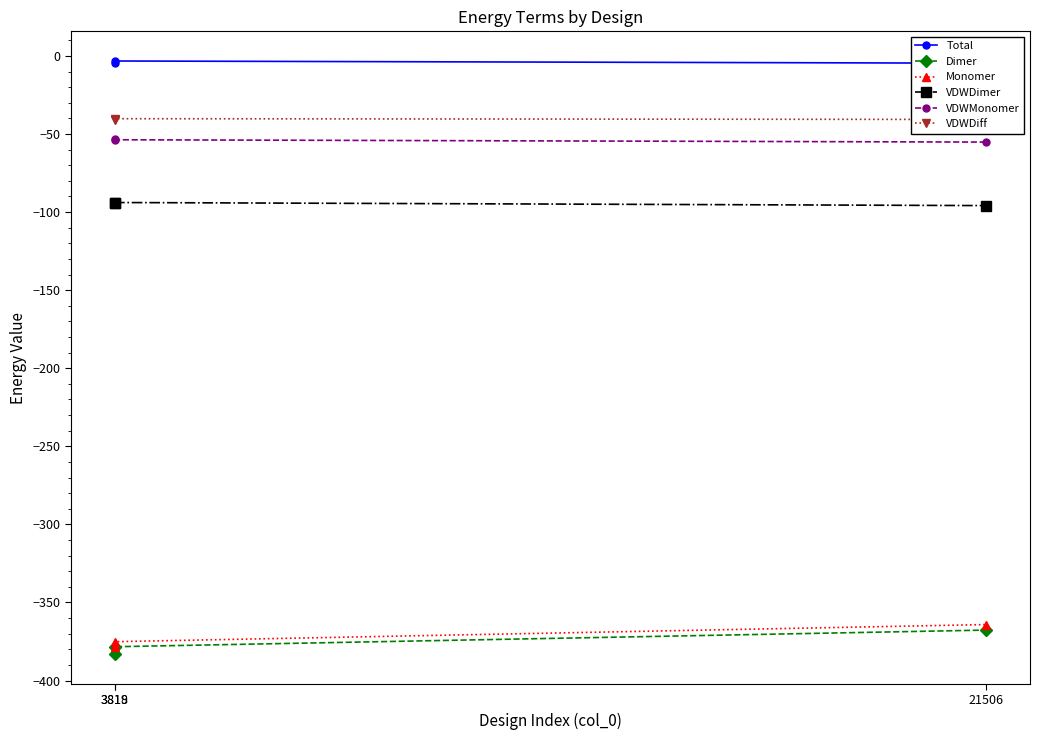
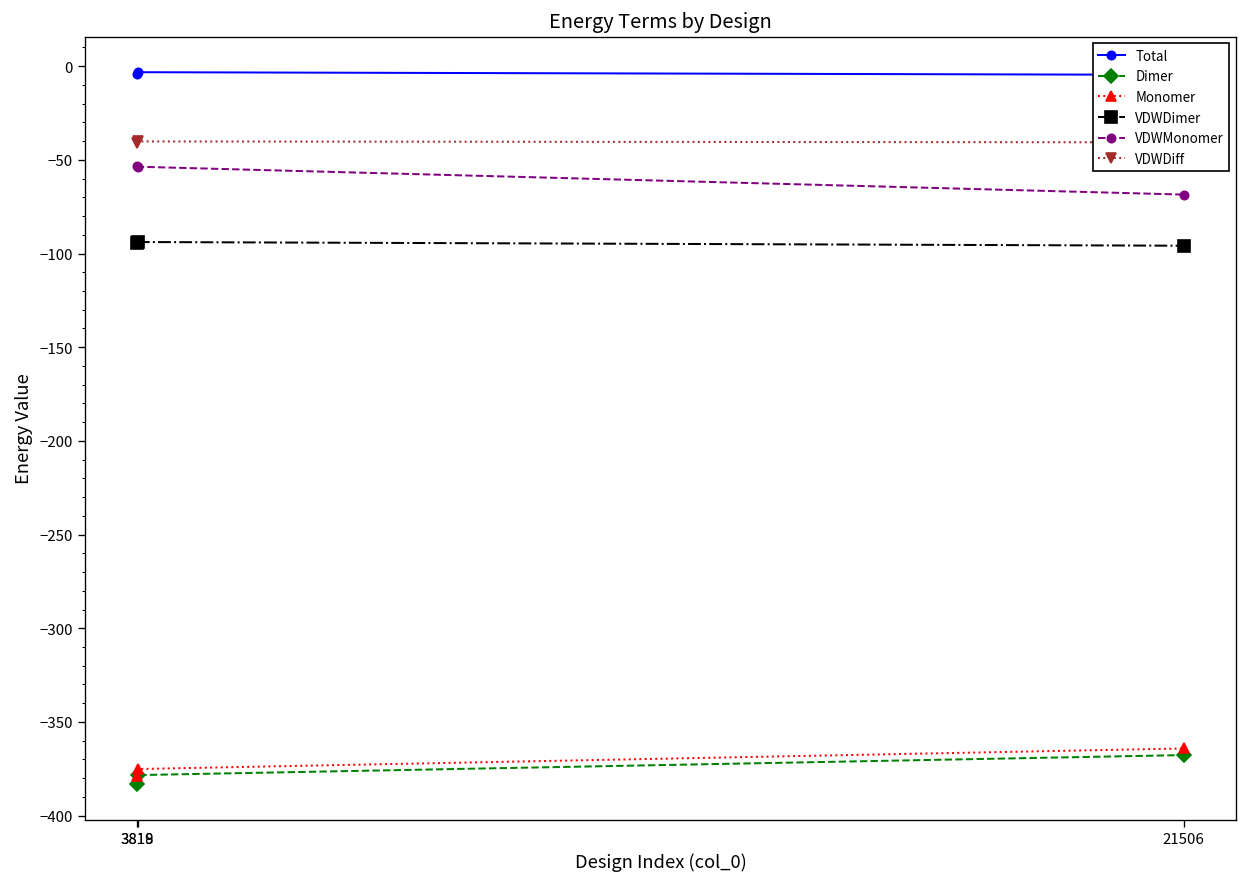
VDWMonomer, 21506: -55 -> -69
